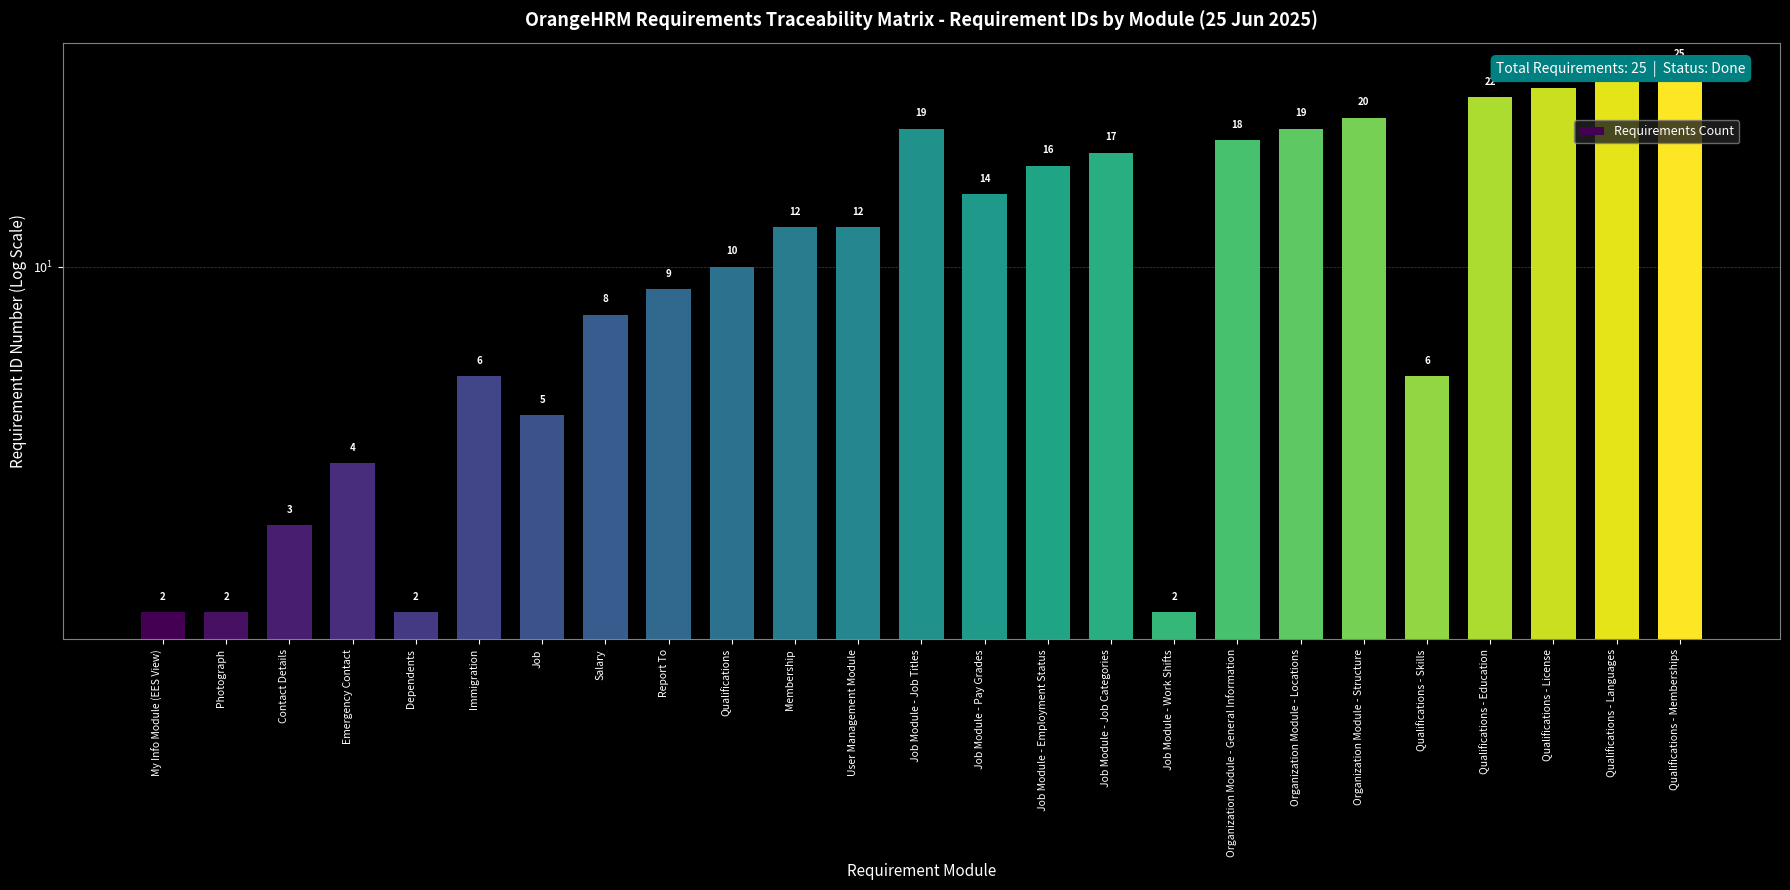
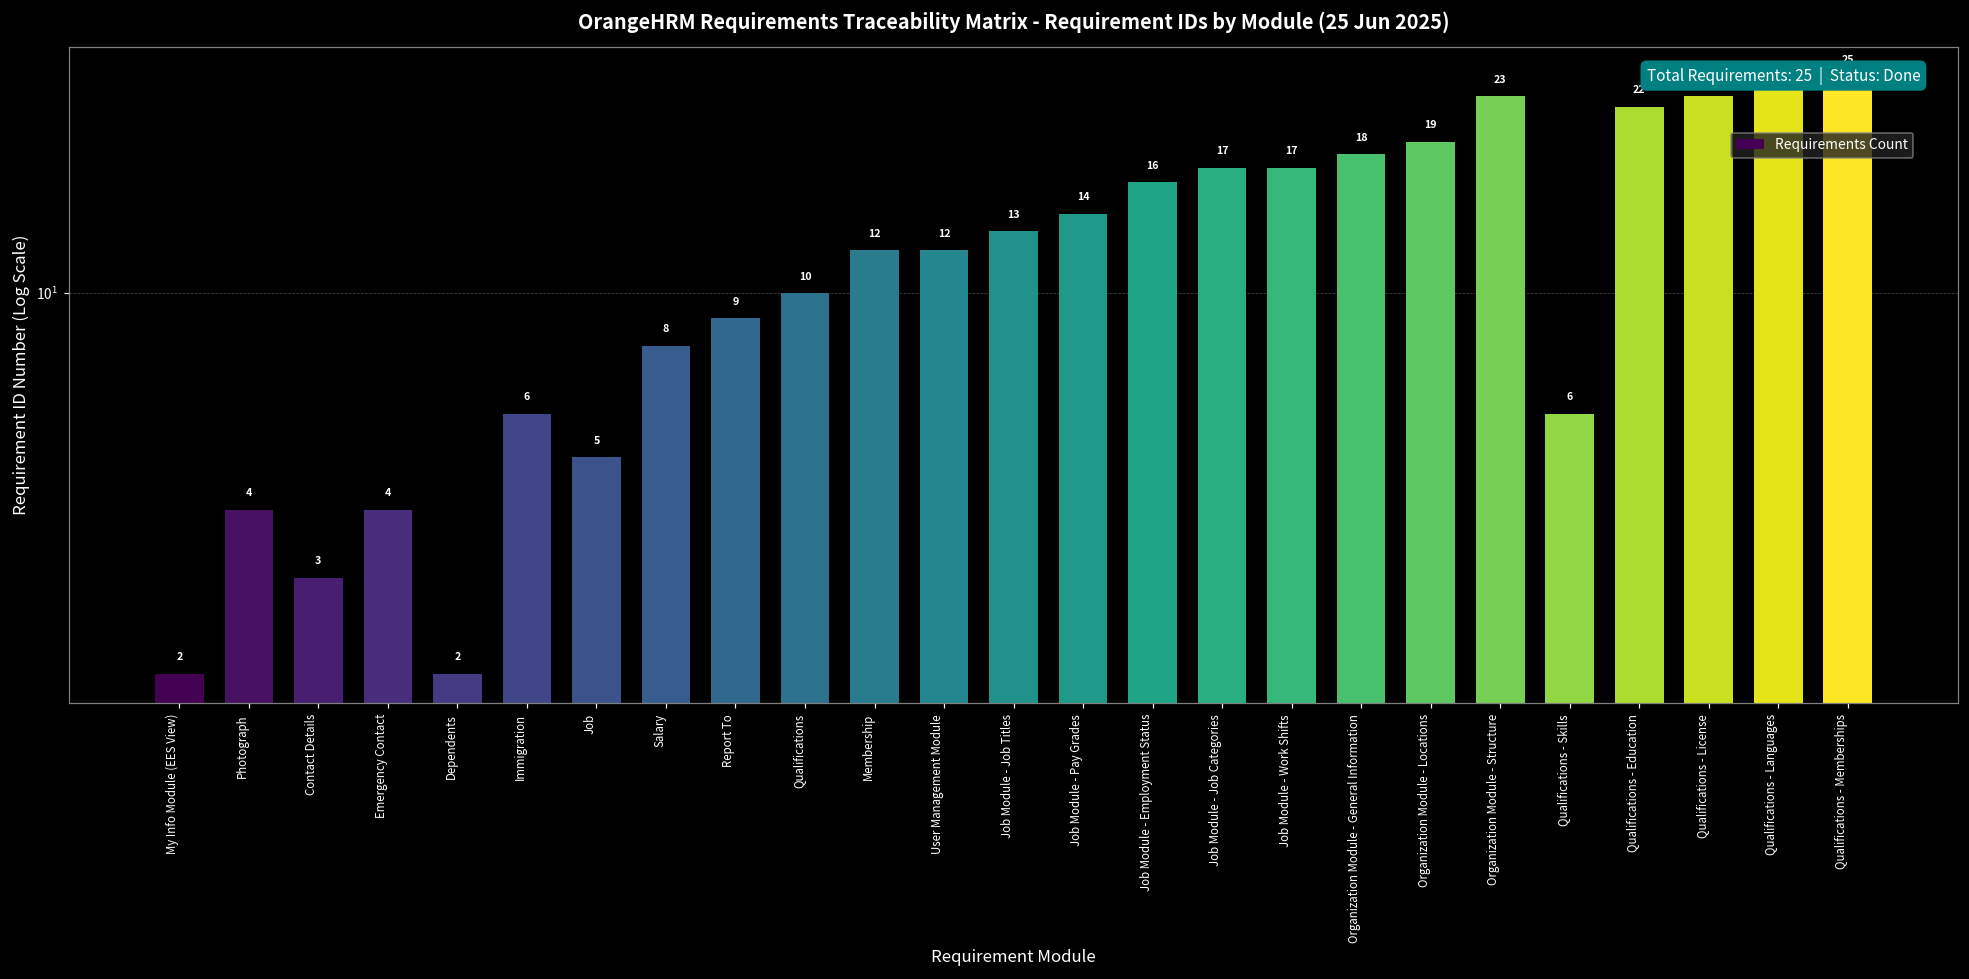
Photograph: 2 -> 4
Job Module - Job Titles: 19 -> 13
Job Module - Work Shifts: 2 -> 17
Organization Module - Structure: 20 -> 23
